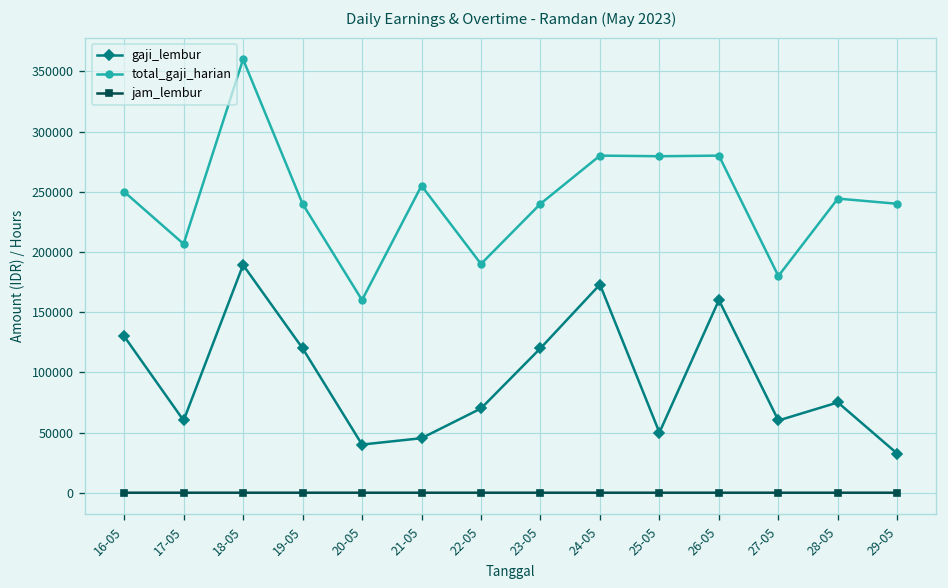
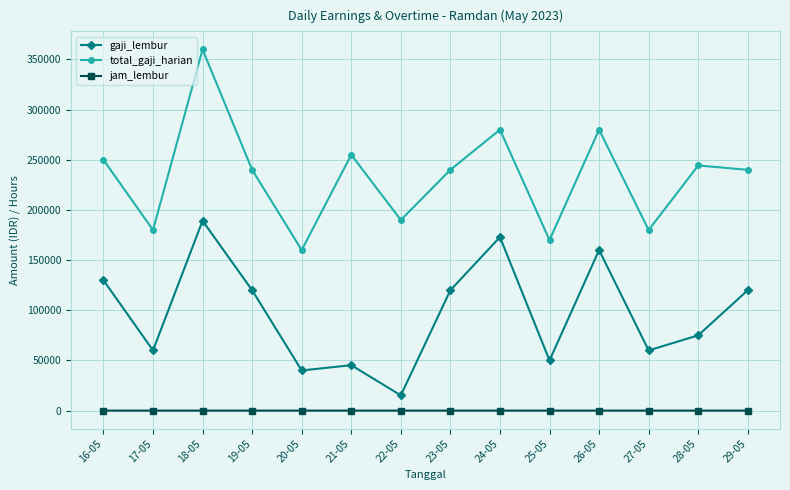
total_gaji_harian, 17-05: 207000 -> 180000
gaji_lembur, 22-05: 70000 -> 15000
total_gaji_harian, 25-05: 280000 -> 170000
gaji_lembur, 29-05: 32000 -> 120000
